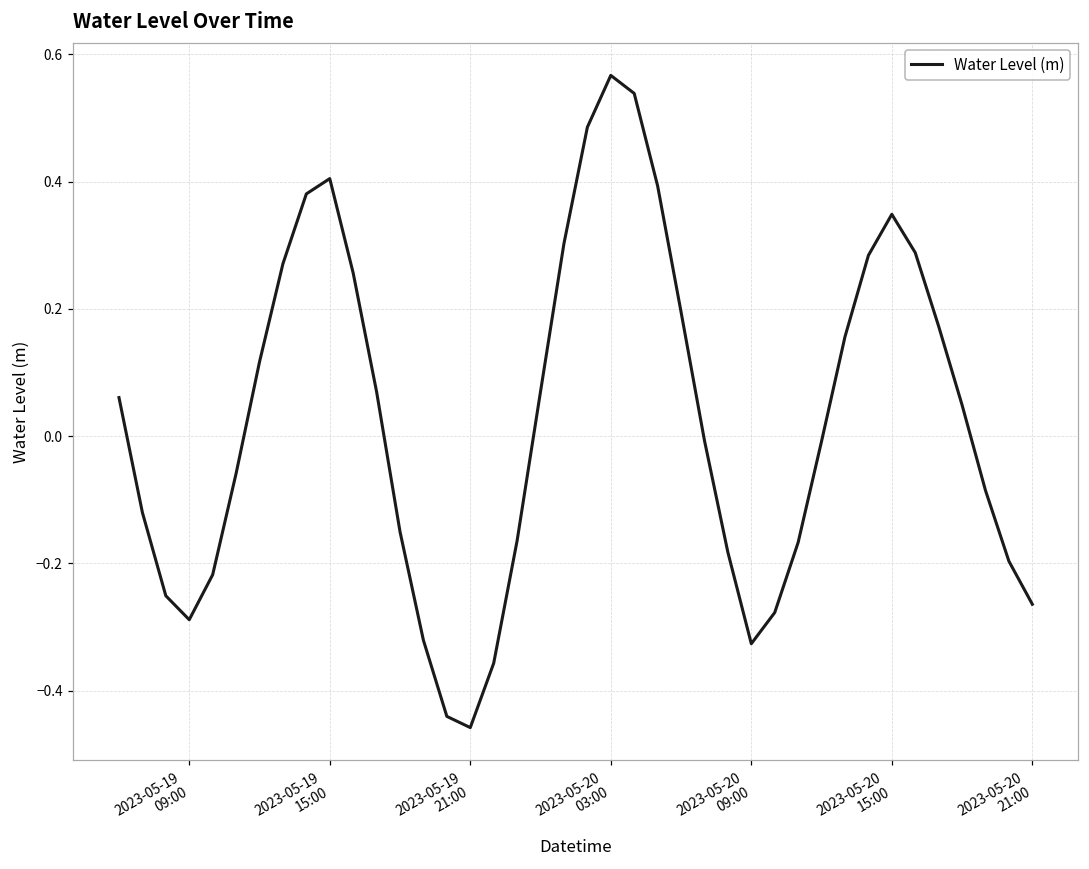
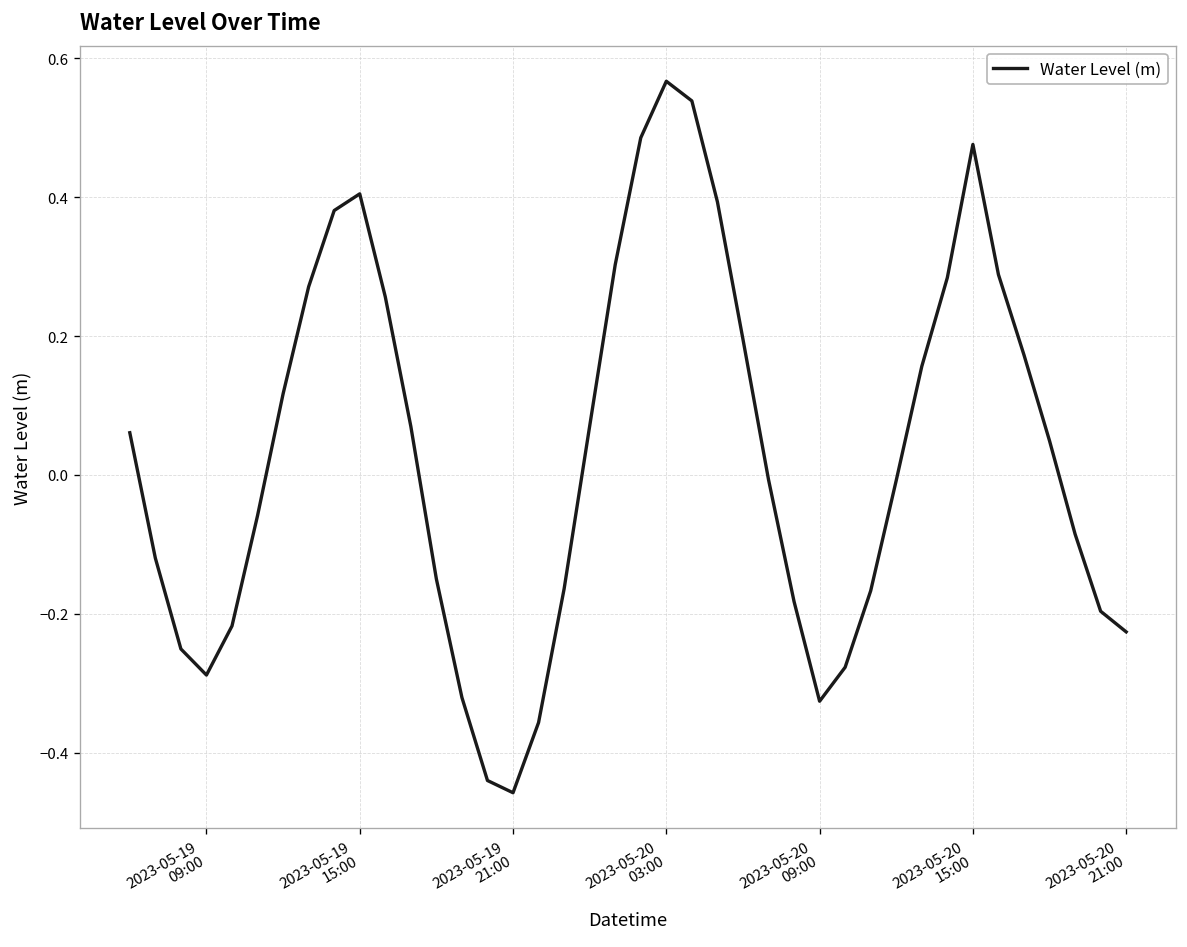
2023-05-20 15:00: 0.35 -> 0.48
2023-05-20 21:00: -0.26 -> -0.23
